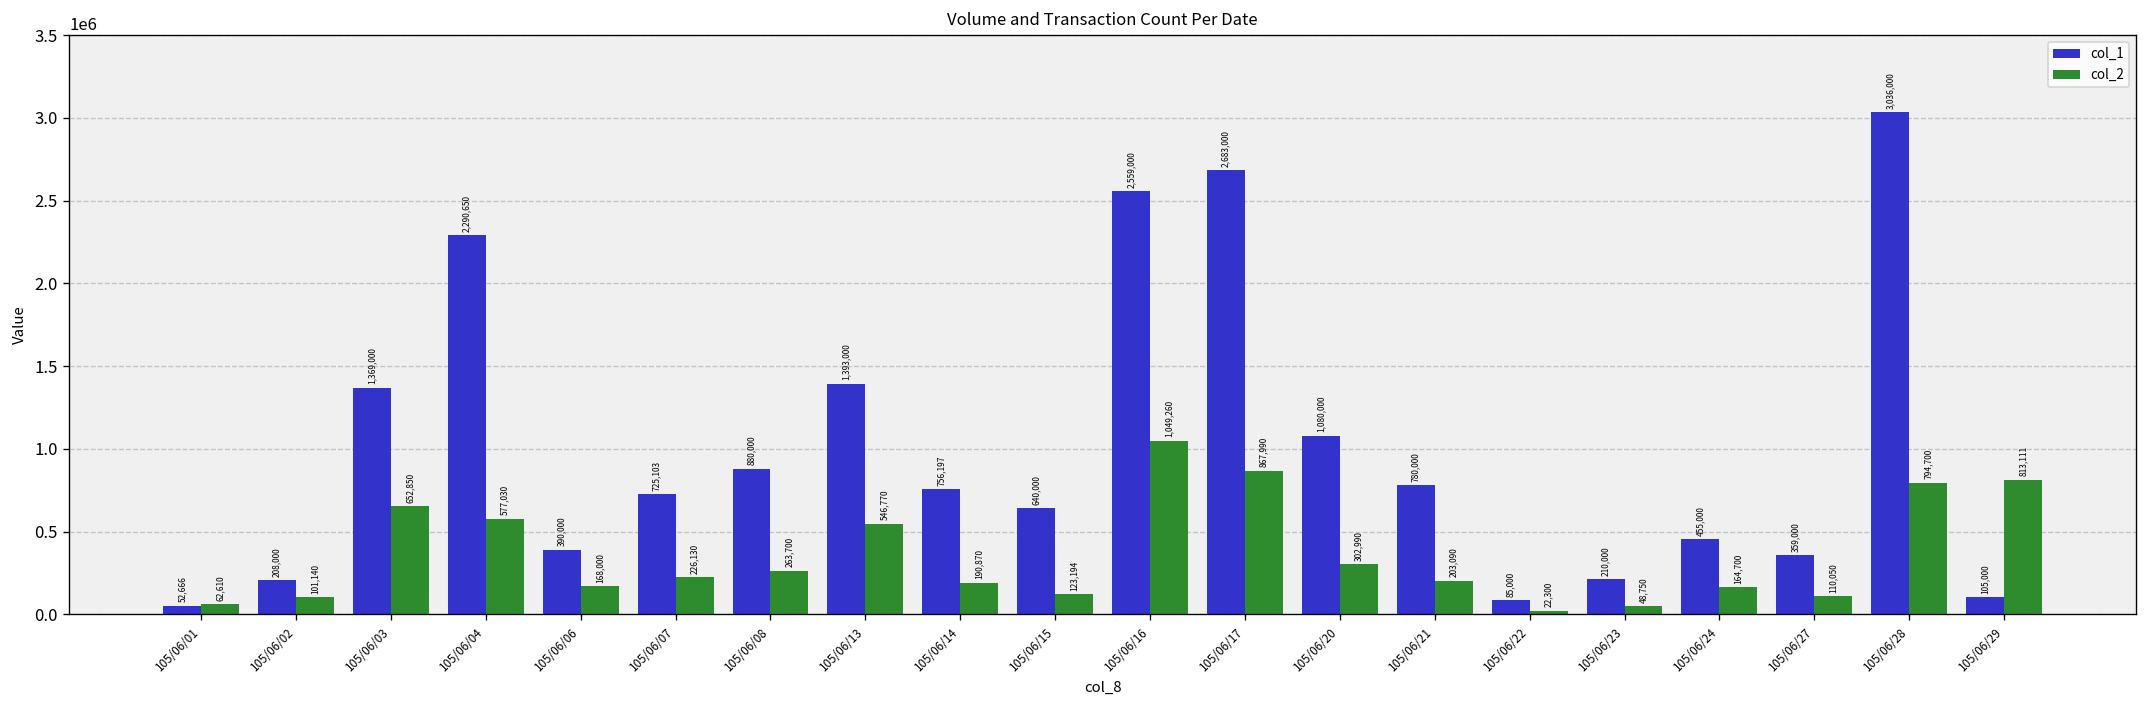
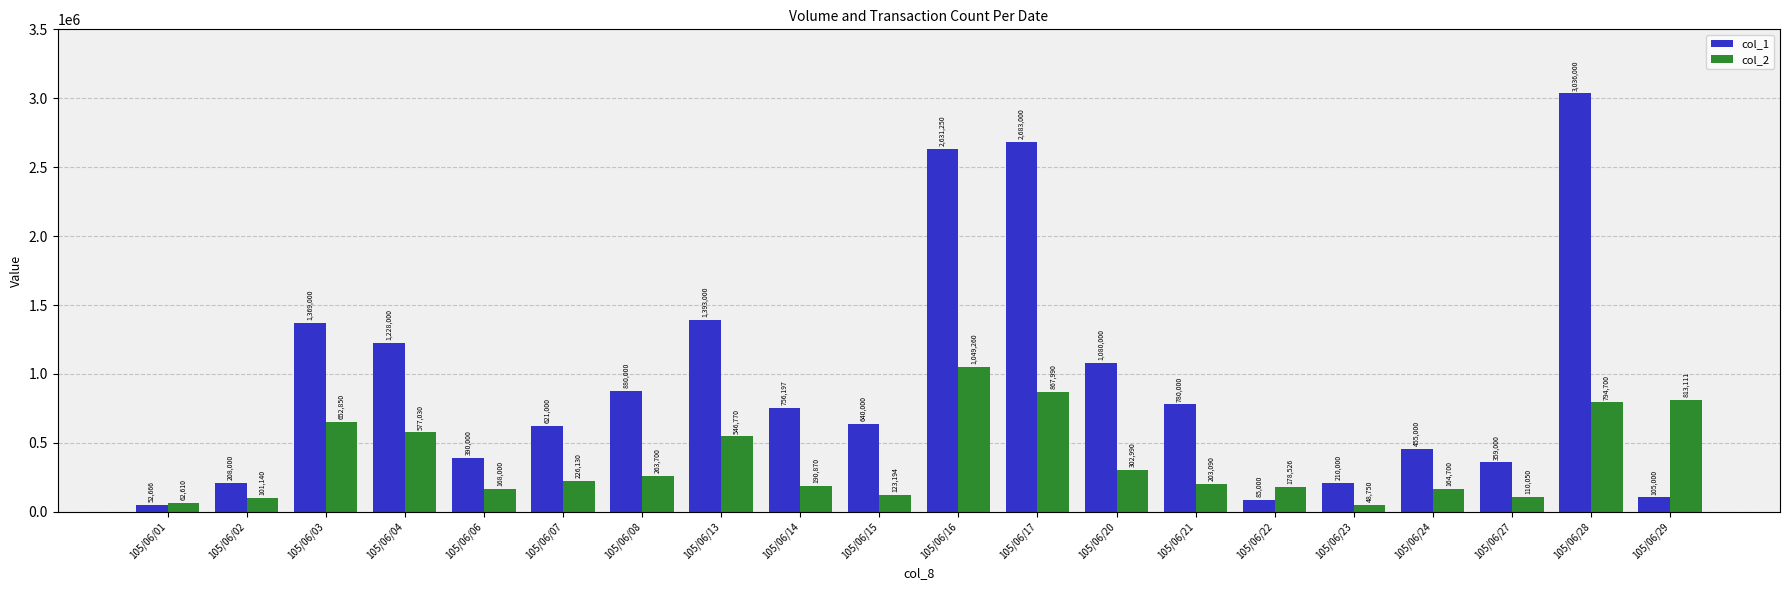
col_1, 105/06/04: 2,290,650 -> 1,228,000
col_1, 105/06/07: 725,103 -> 621,000
col_1, 105/06/16: 2,559,000 -> 2,631,250
col_2, 105/06/22: 22,300 -> 178,526
